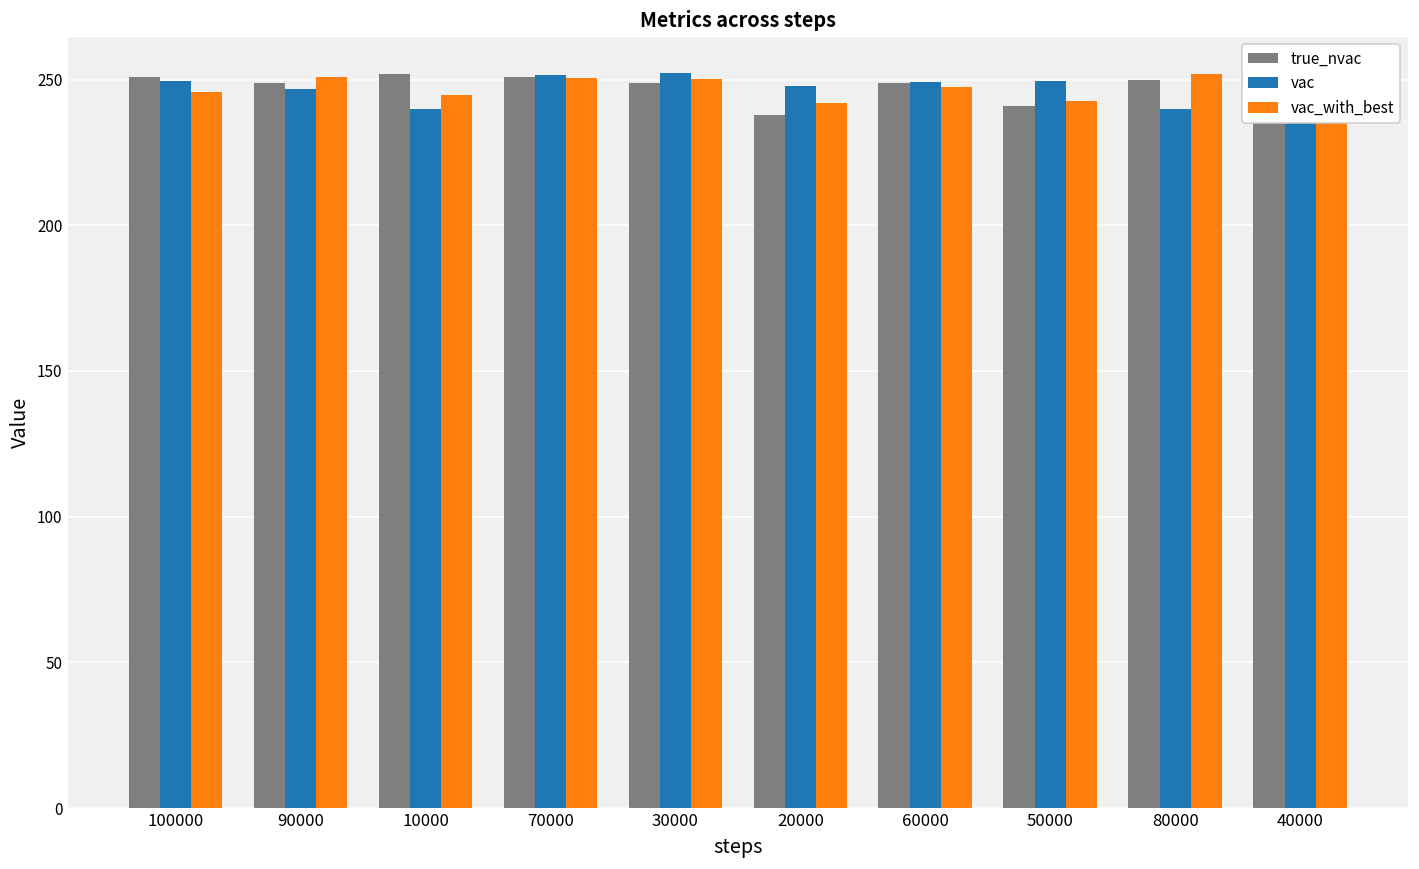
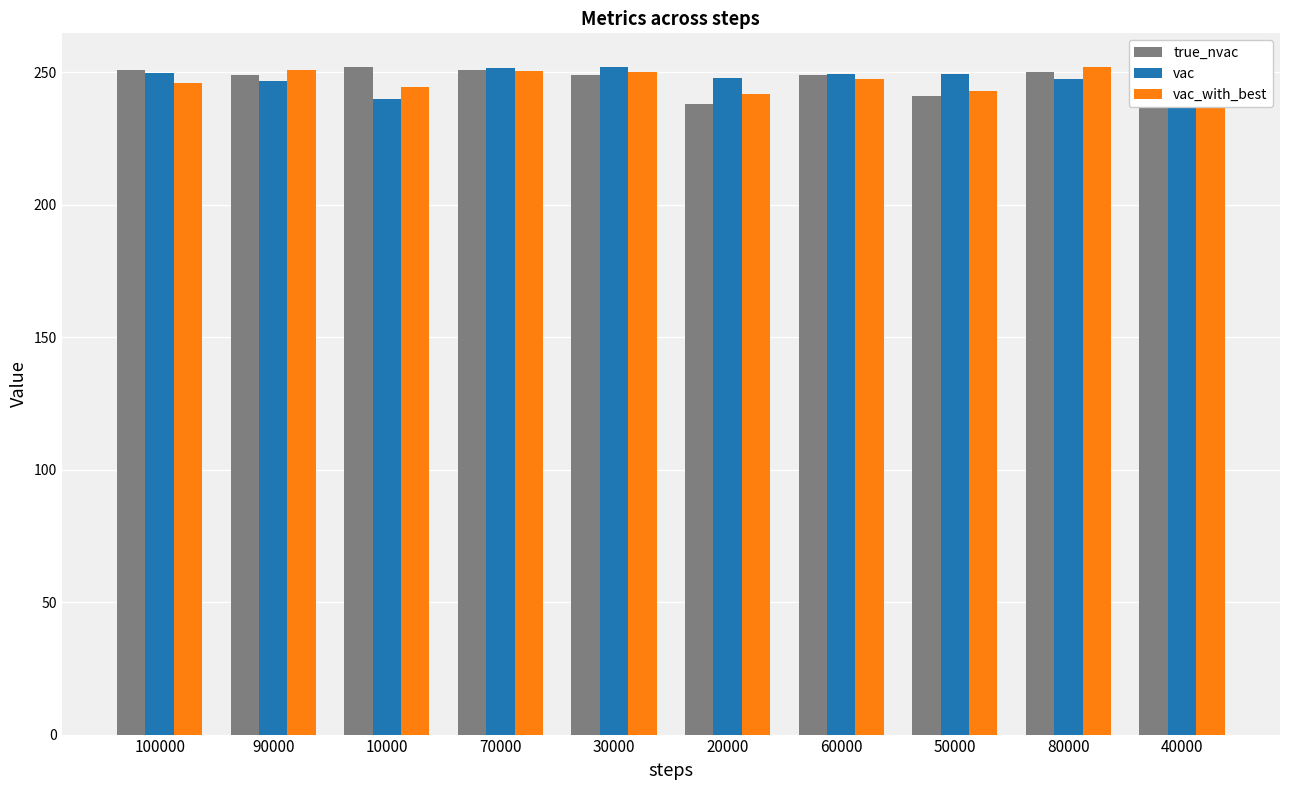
vac, 80000: 240 -> 247
